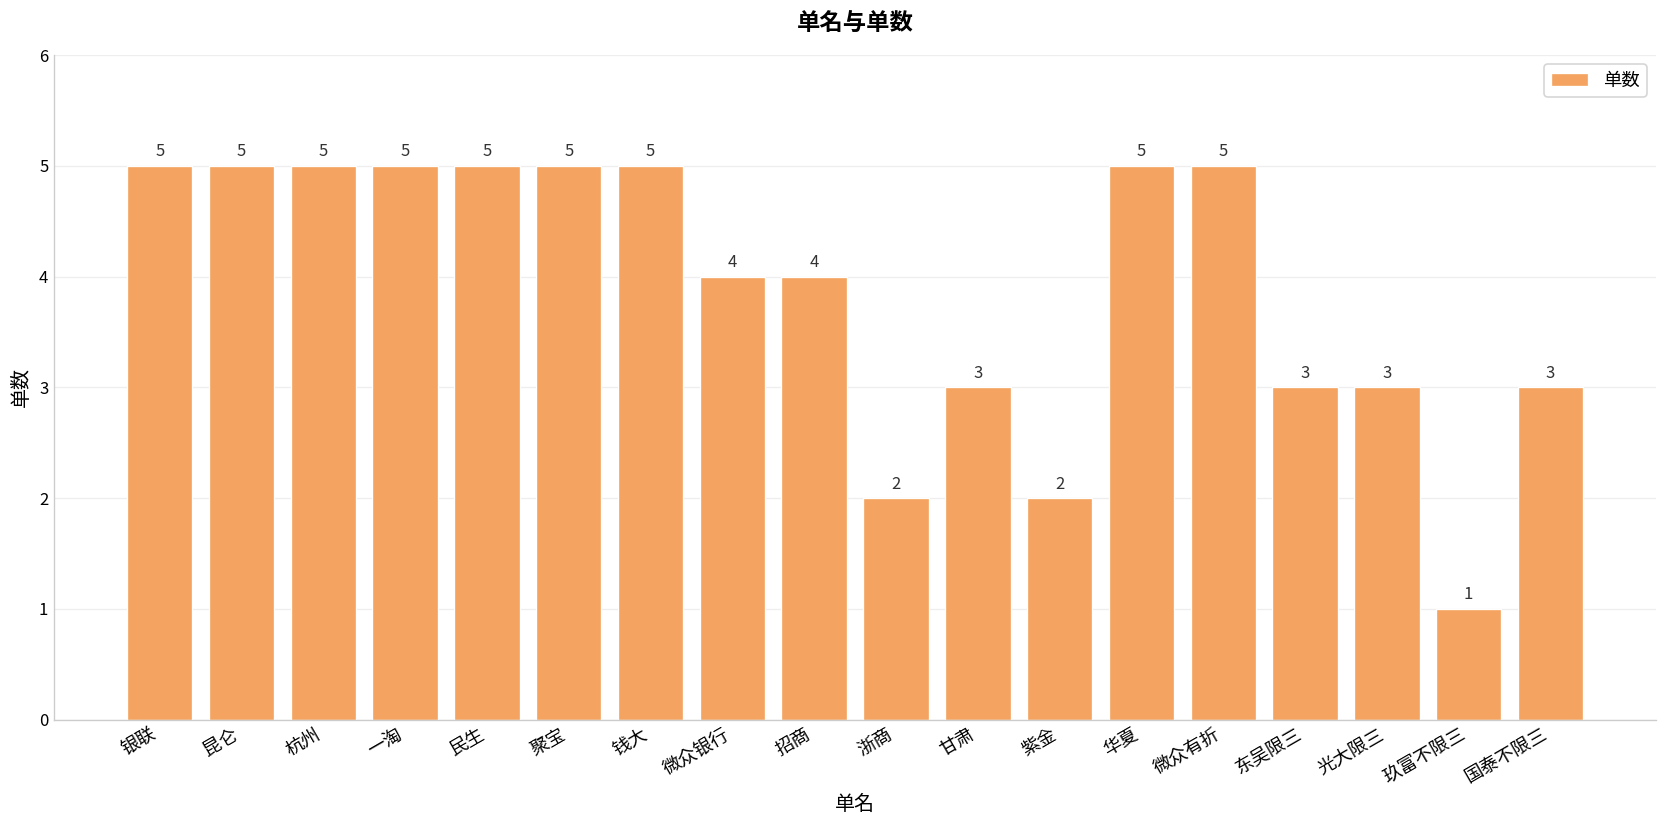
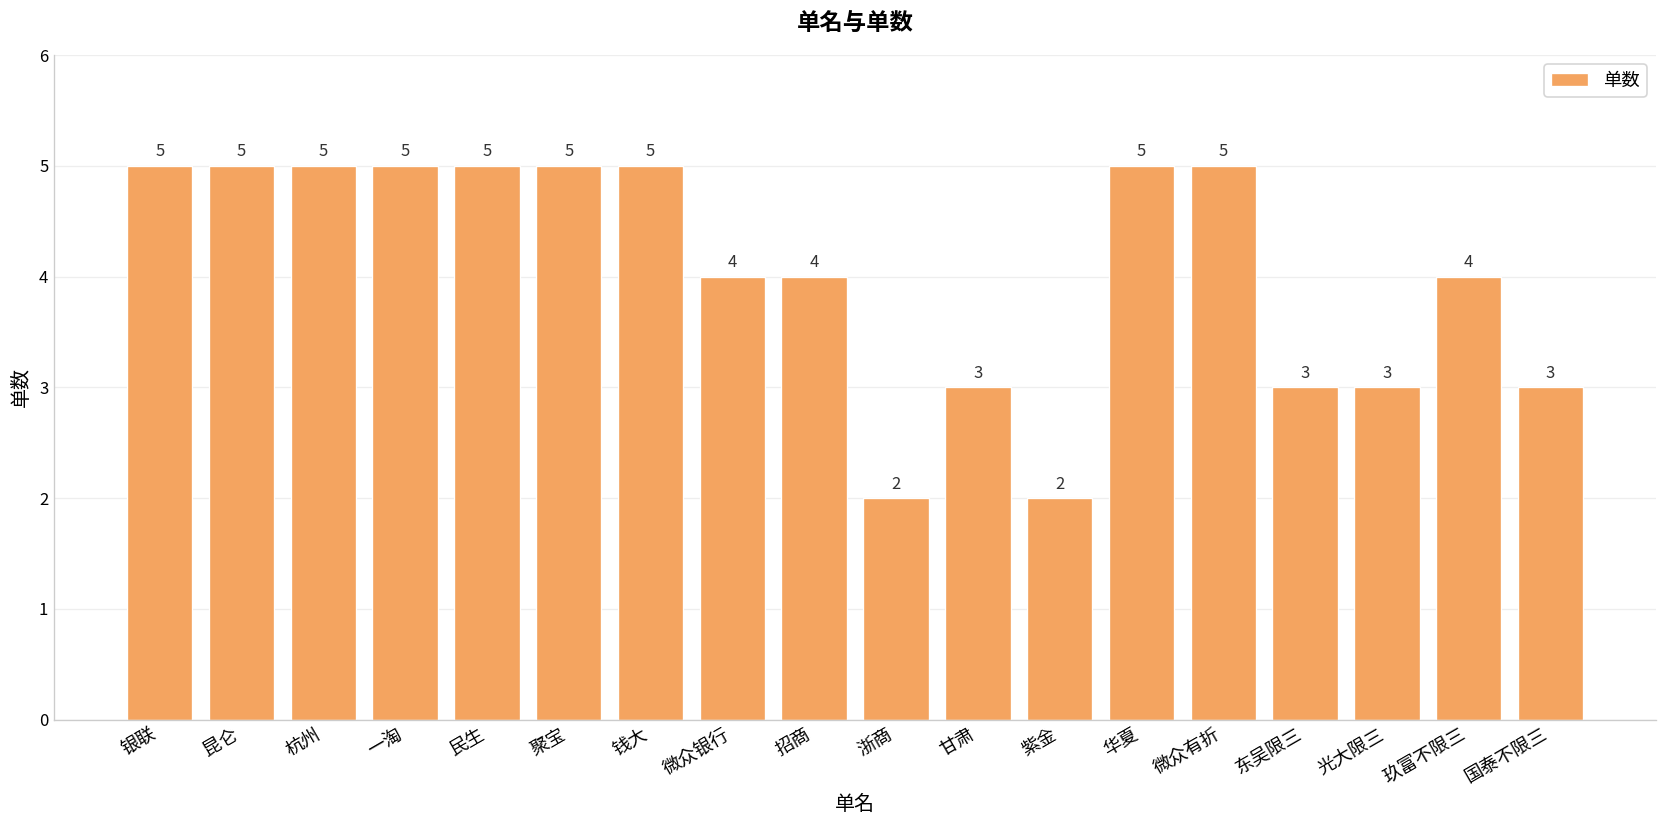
玖富不限三: 1 -> 4
